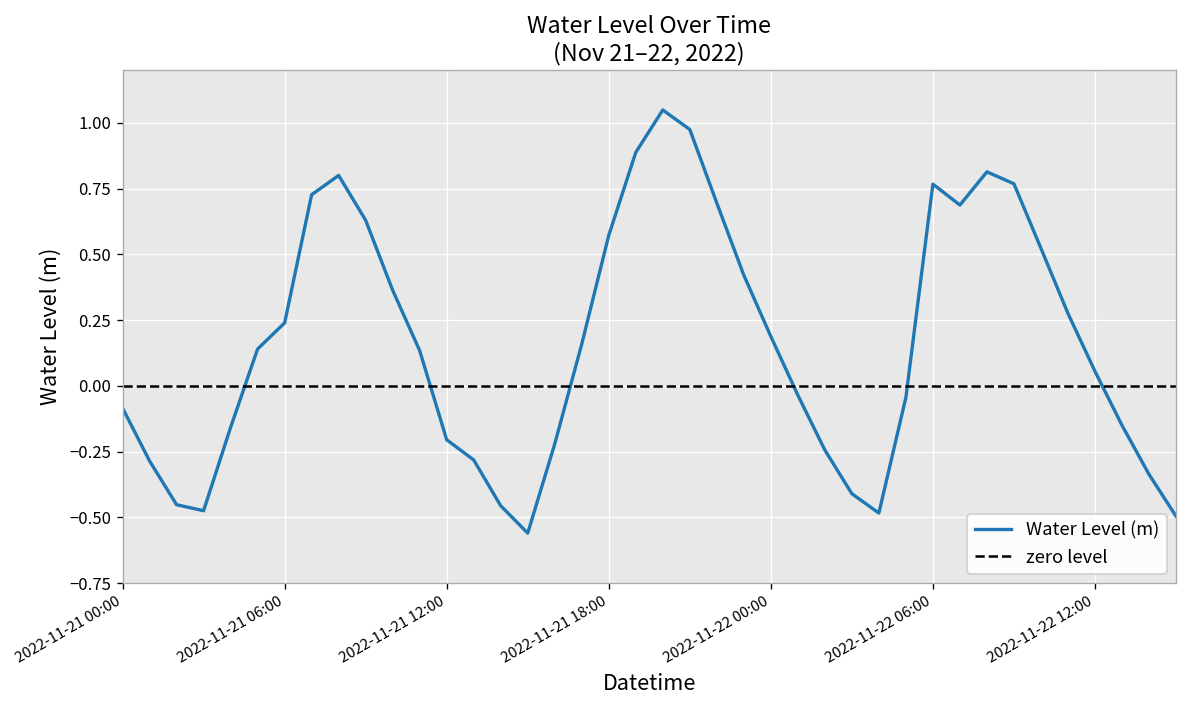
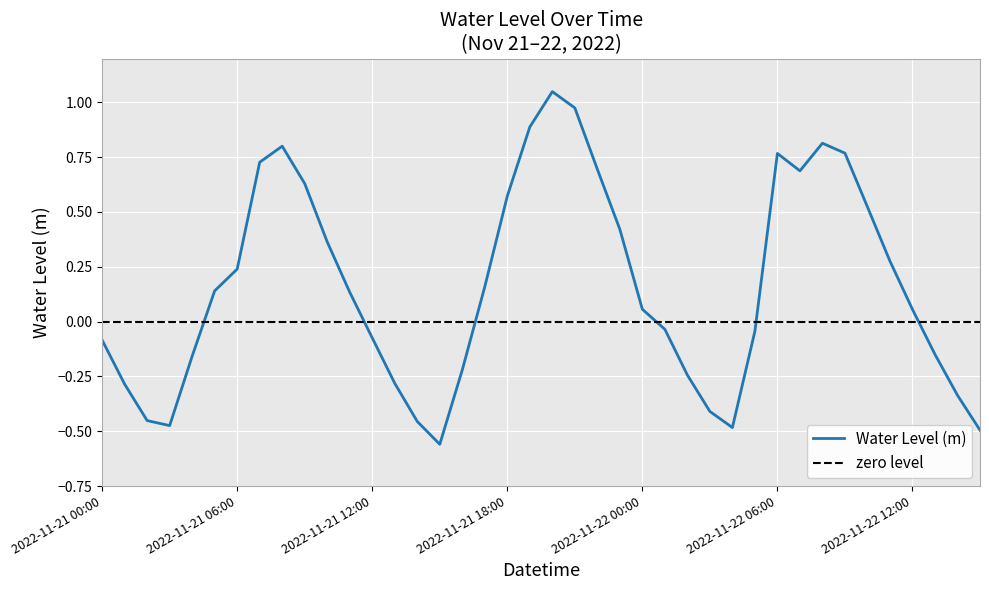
2022-11-21 12:00: -0.20 -> -0.07
2022-11-22 00:00: 0.19 -> 0.06
